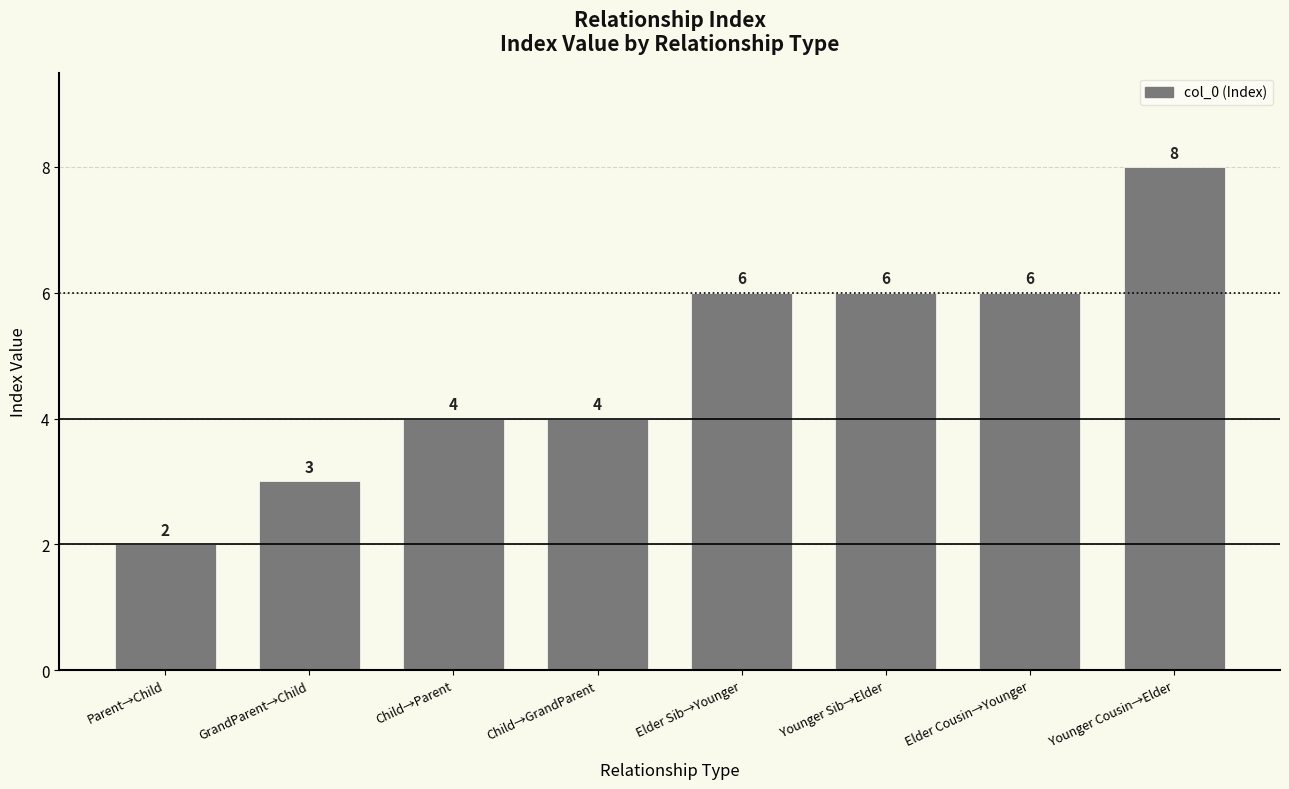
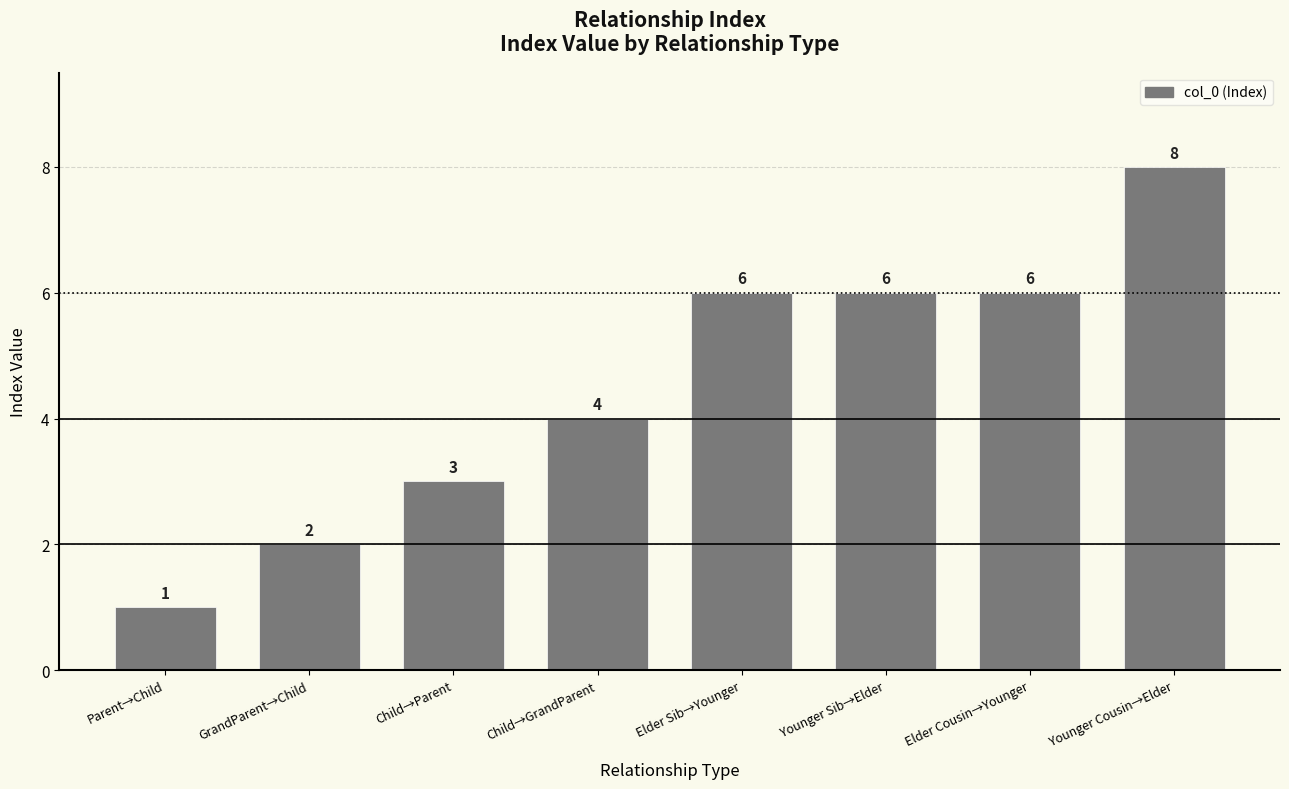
Parent→Child: 2 -> 1
GrandParent→Child: 3 -> 2
Child→Parent: 4 -> 3
